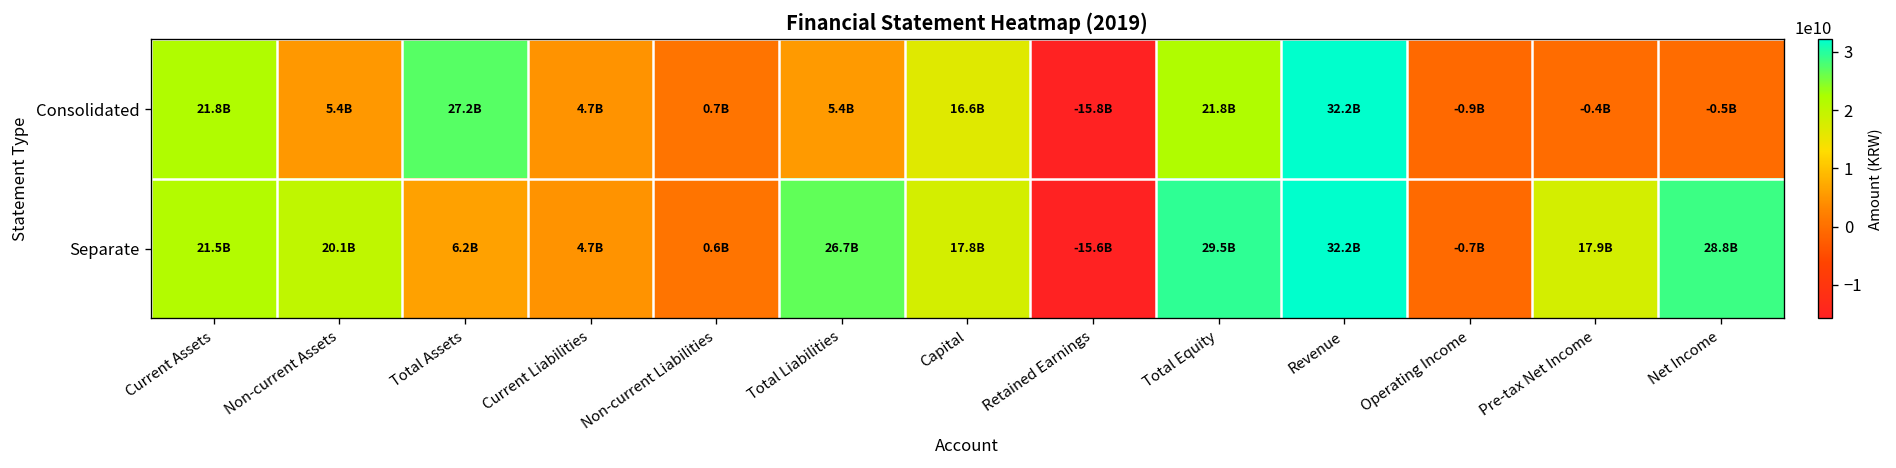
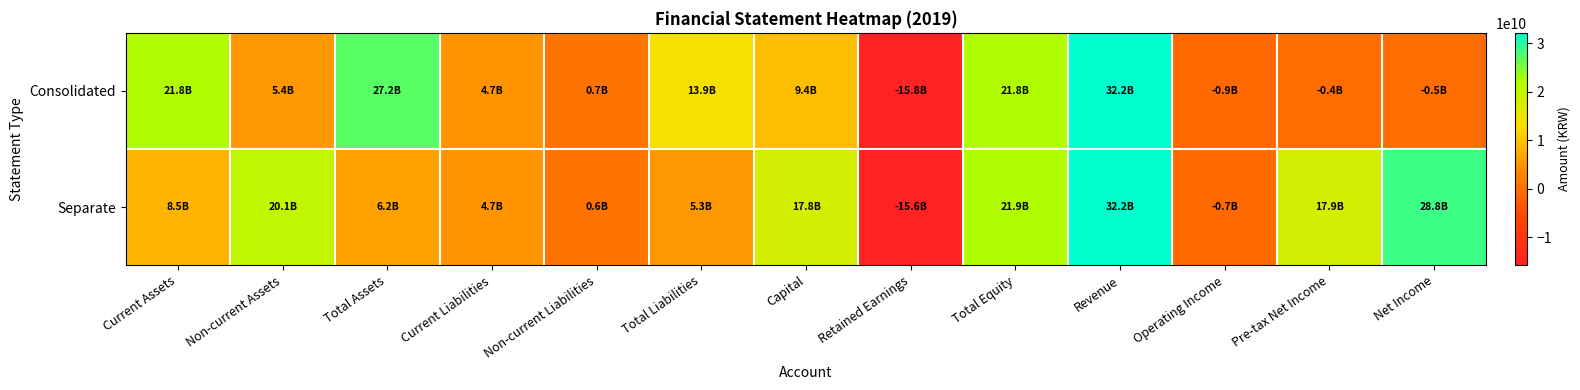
Consolidated, Total Liabilities: 5.4B -> 13.9B
Consolidated, Capital: 16.6B -> 9.4B
Separate, Current Assets: 21.5B -> 8.5B
Separate, Total Liabilities: 26.7B -> 5.3B
Separate, Total Equity: 29.5B -> 21.9B
